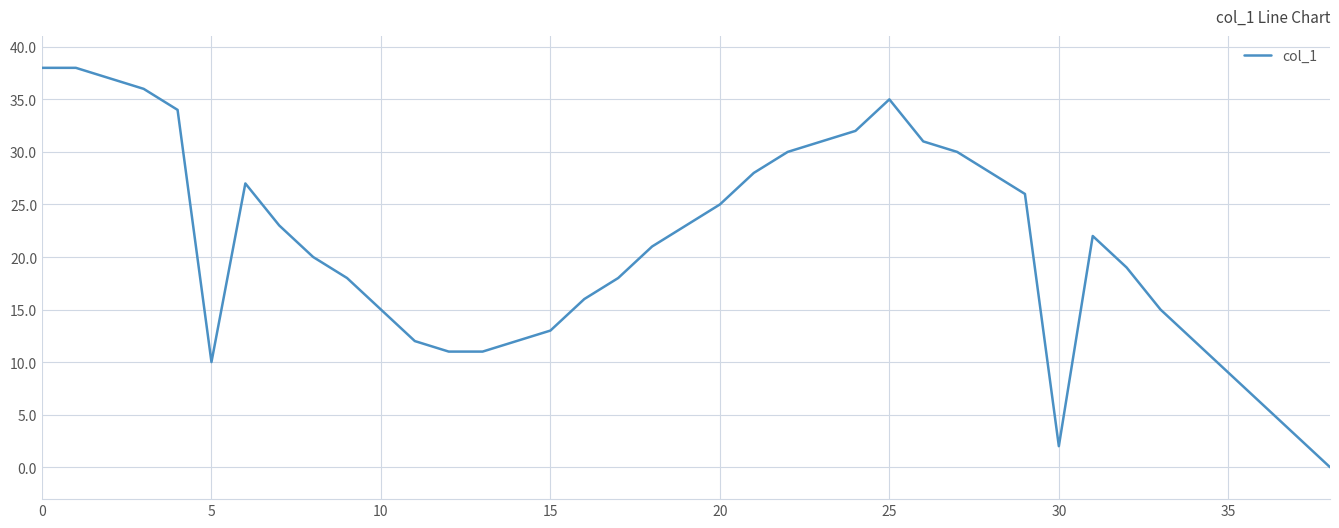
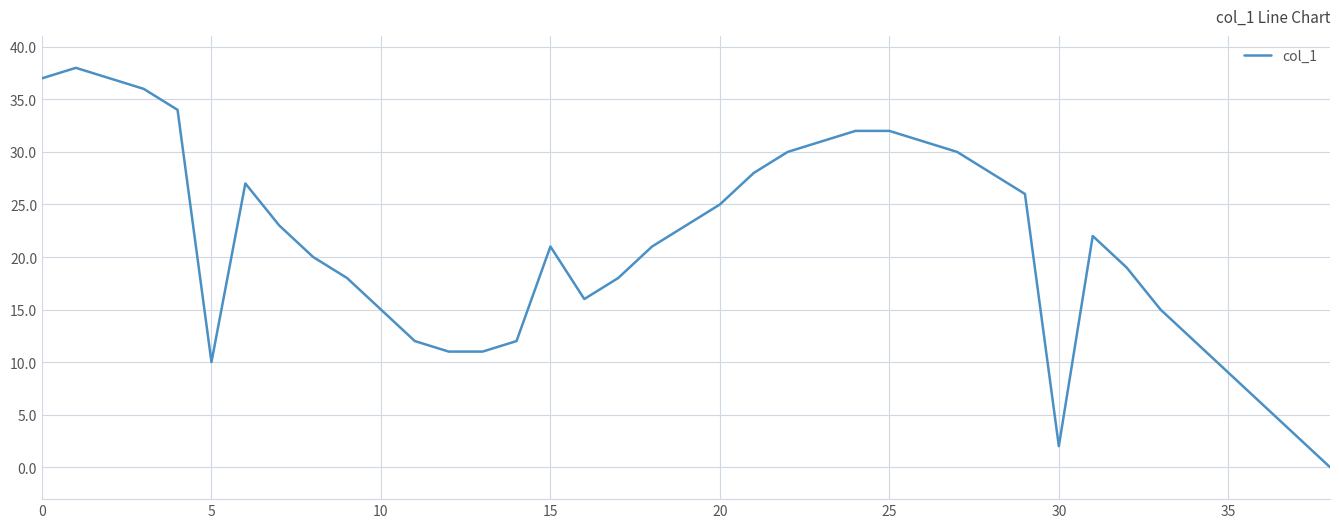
0: 38 -> 37
15: 13 -> 21
25: 35 -> 32
